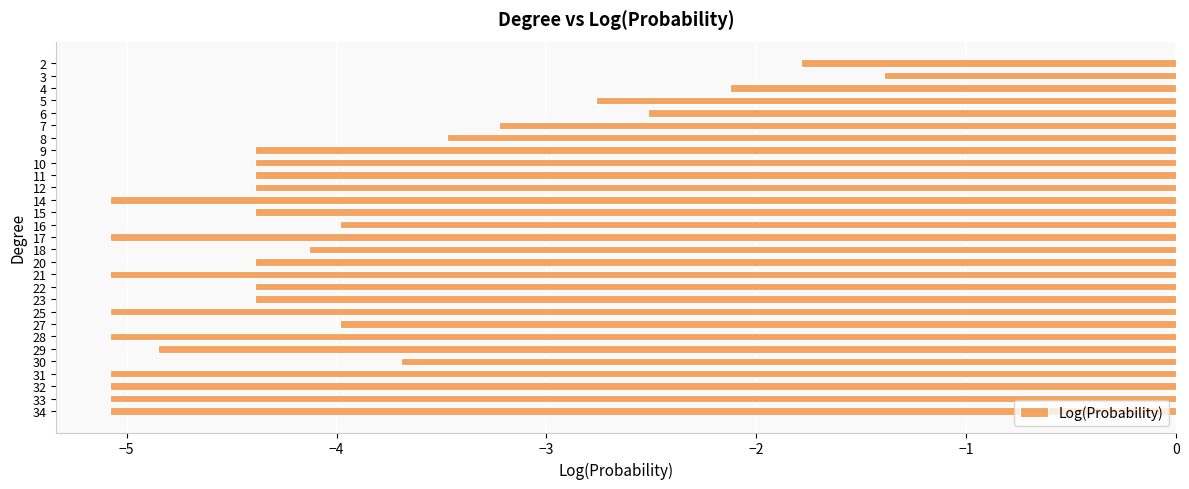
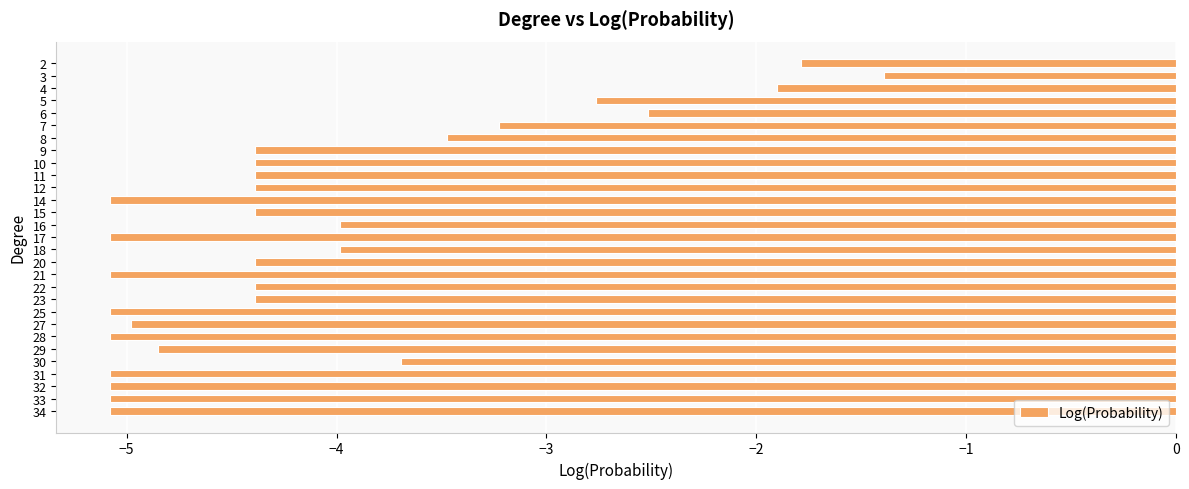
4: -2.12 -> -1.90
18: -4.13 -> -3.98
27: -3.98 -> -4.98
